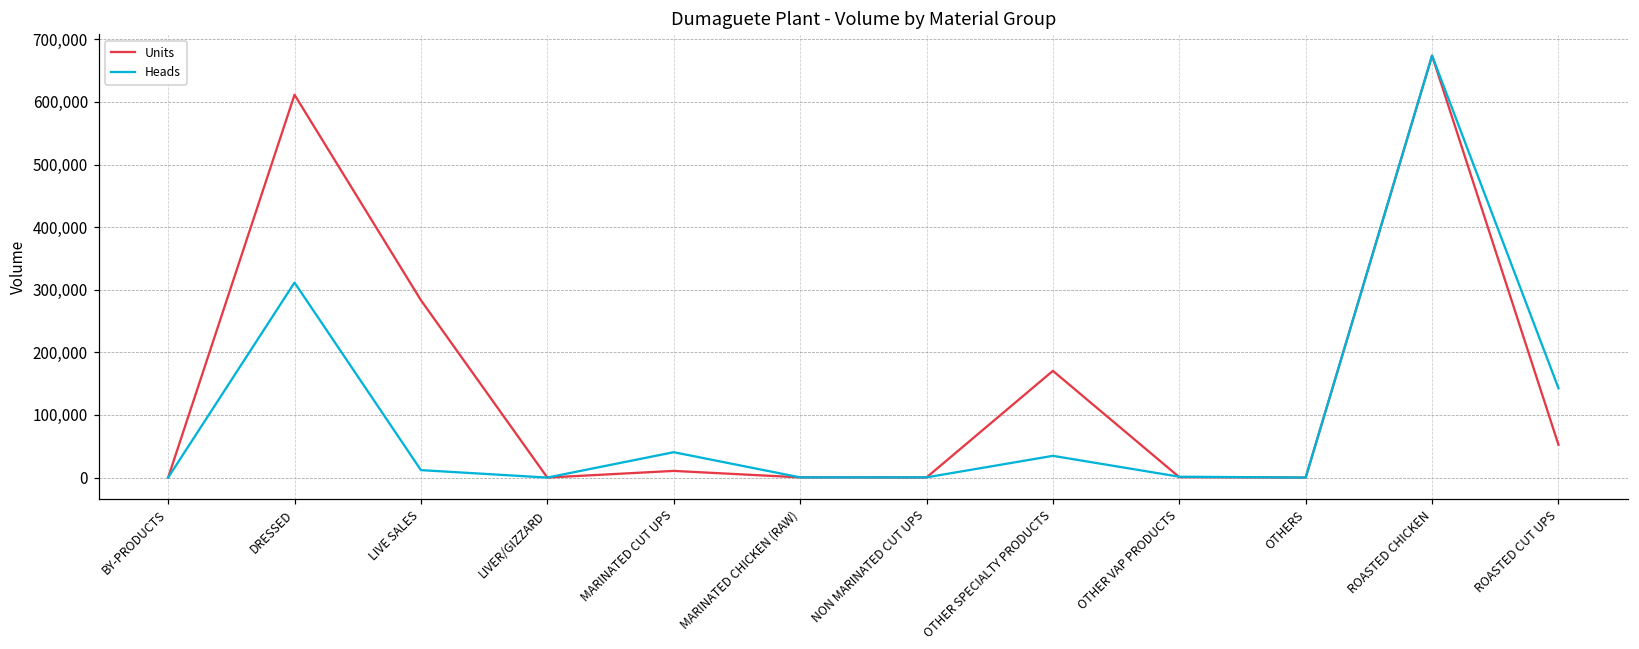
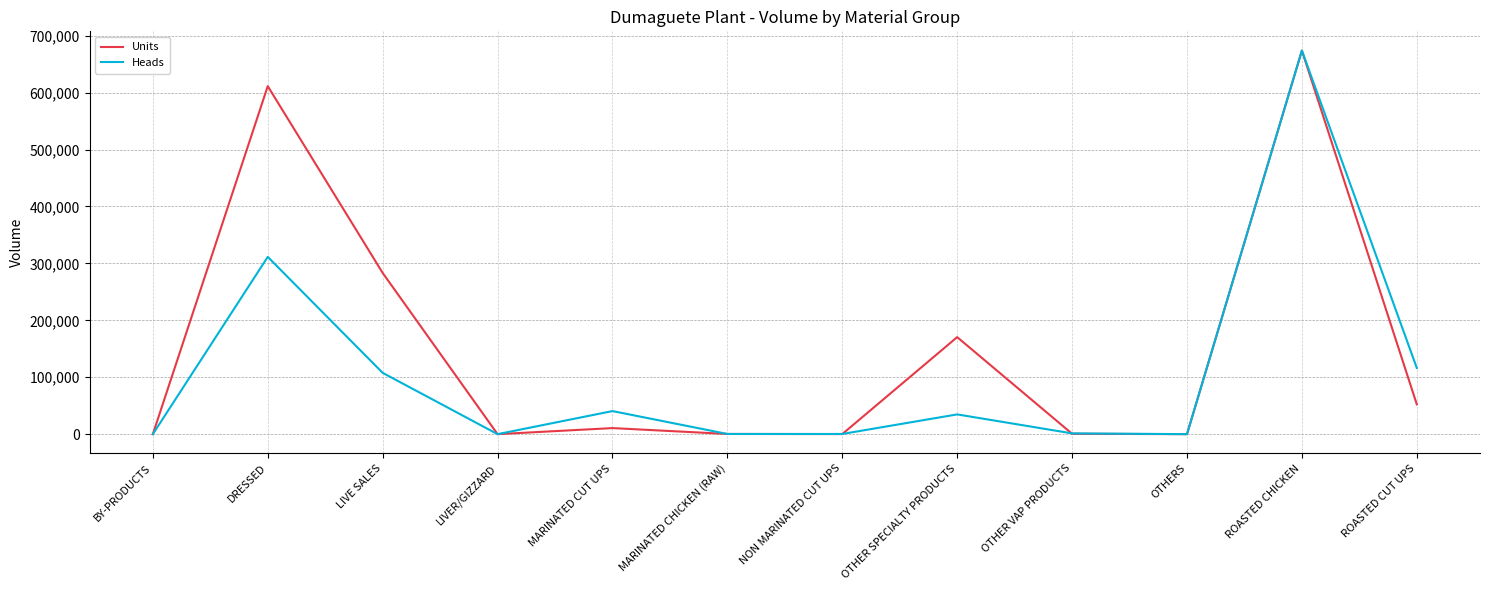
Heads, LIVE SALES: 10,000 -> 110,000
Heads, ROASTED CUT UPS: 140,000 -> 120,000
